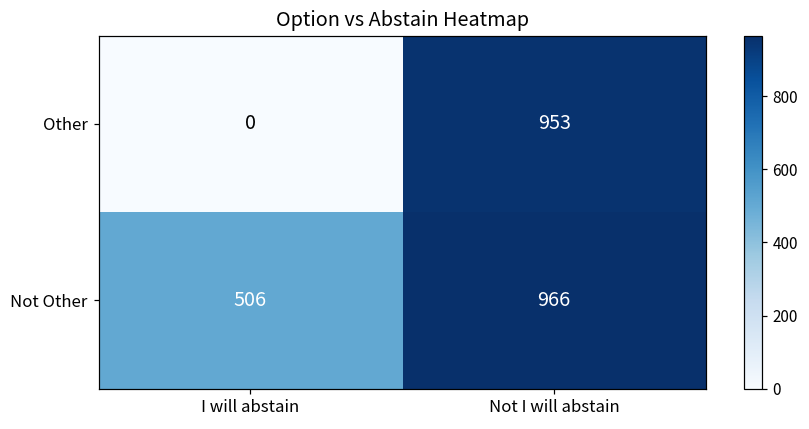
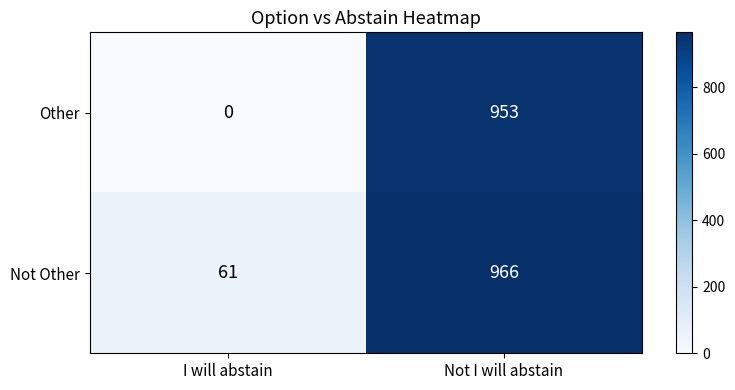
Not Other, I will abstain: 506 -> 61
